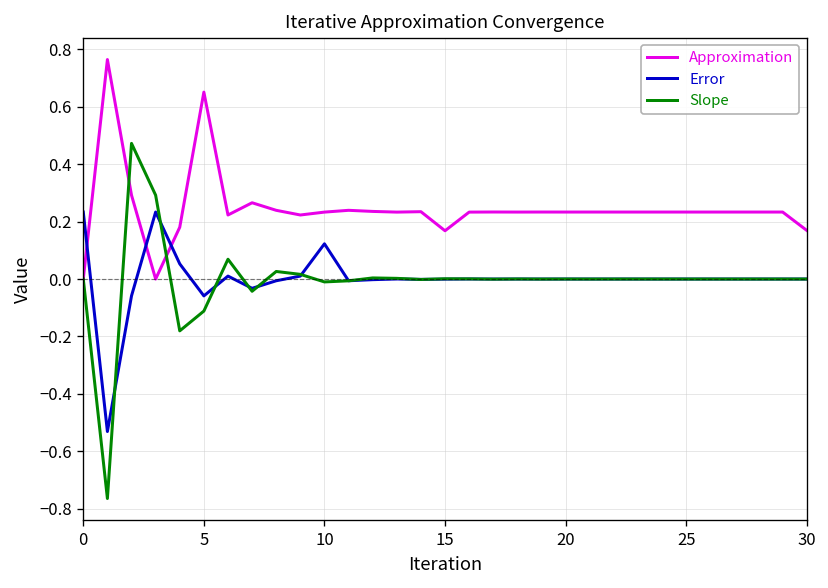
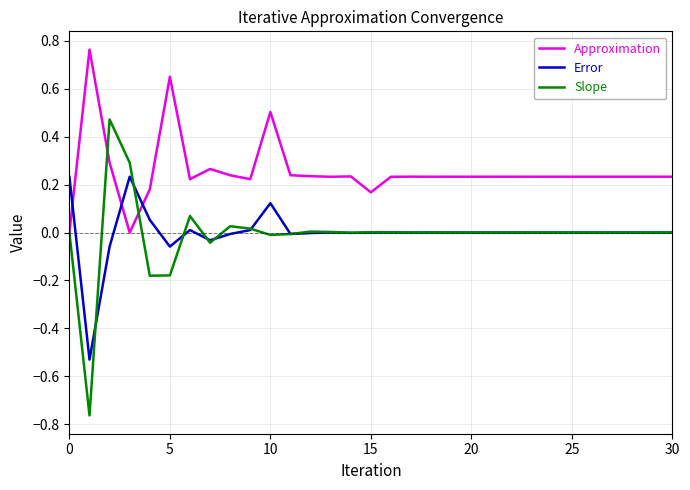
Slope, 5: -0.11 -> -0.18
Approximation, 10: 0.23 -> 0.50
Approximation, 30: 0.17 -> 0.23
